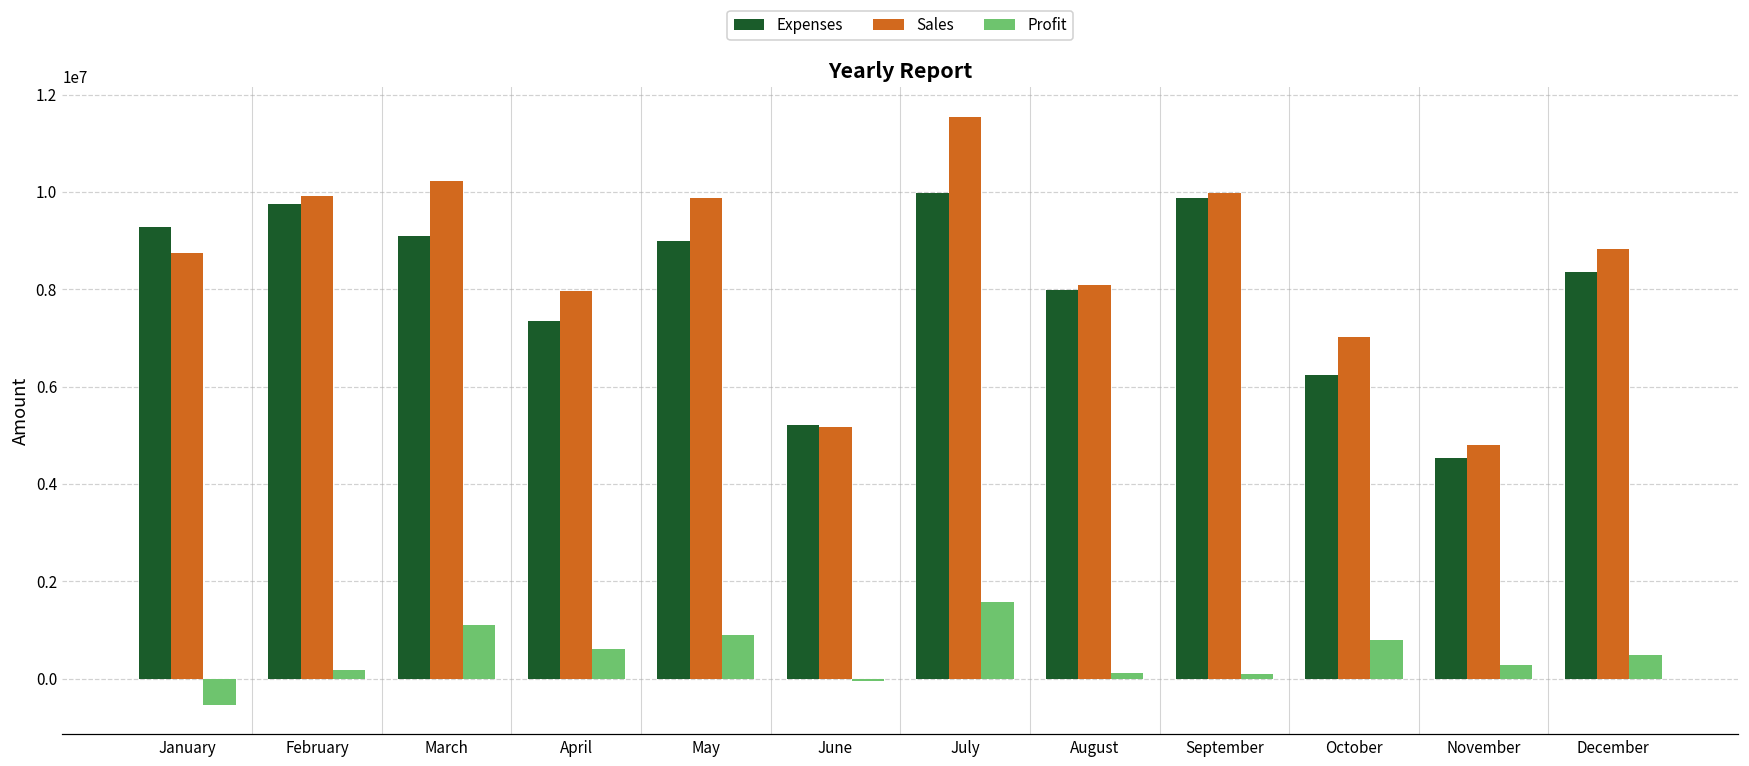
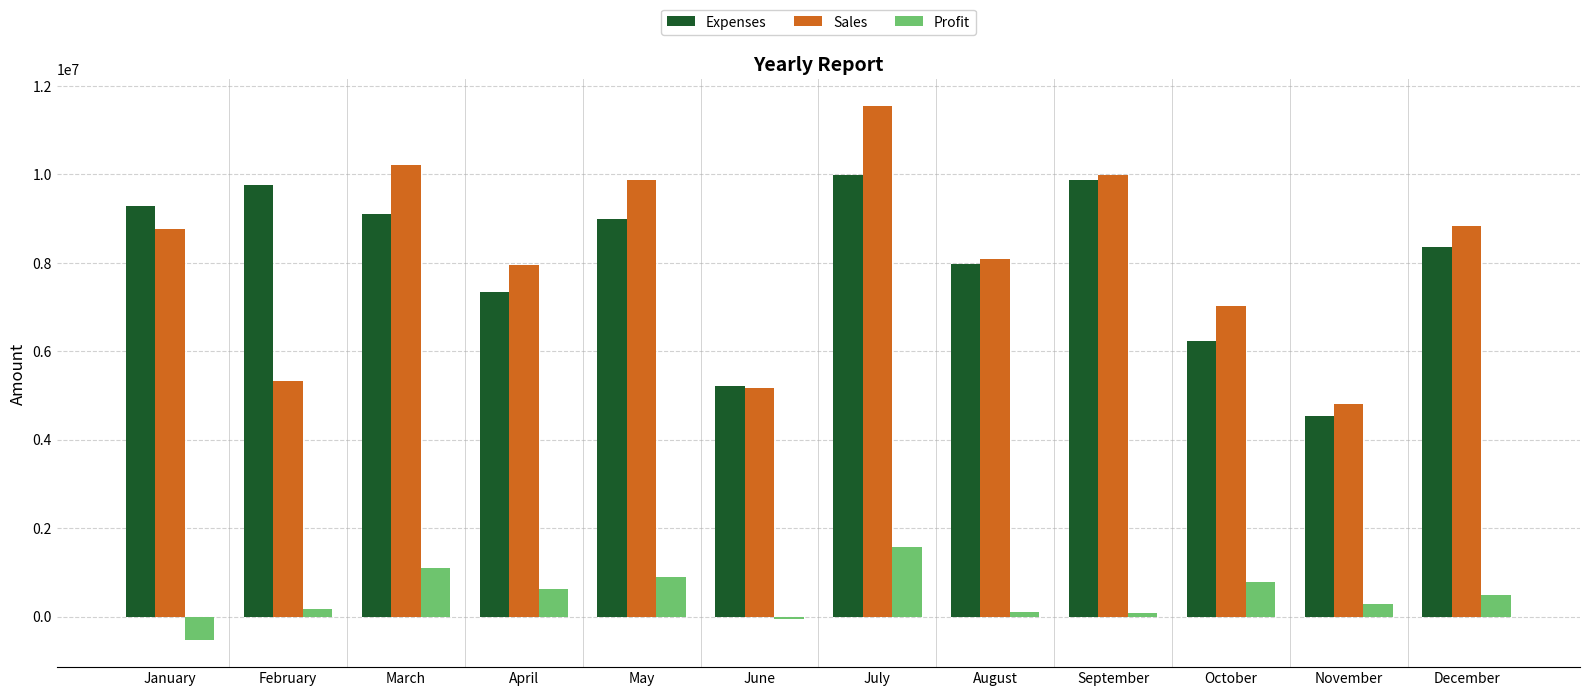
Sales, February: 9900000 -> 5300000
